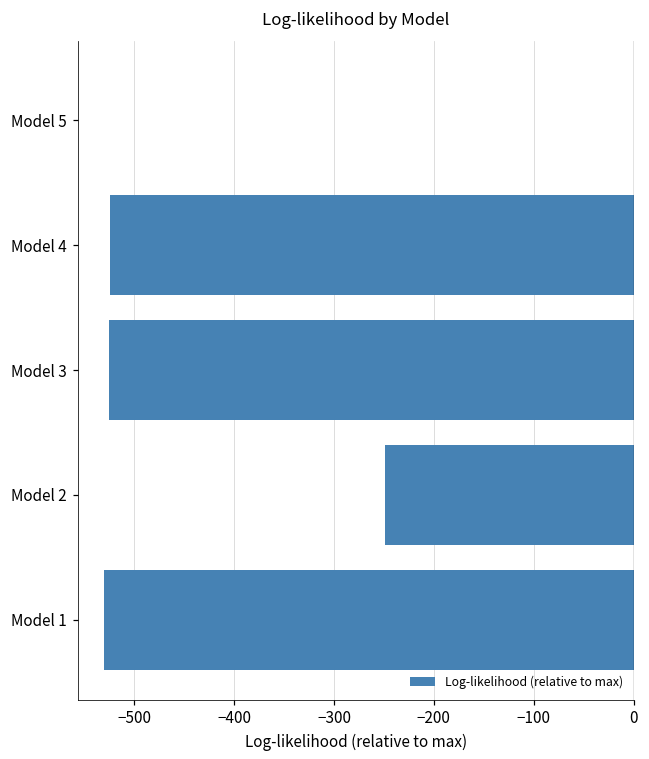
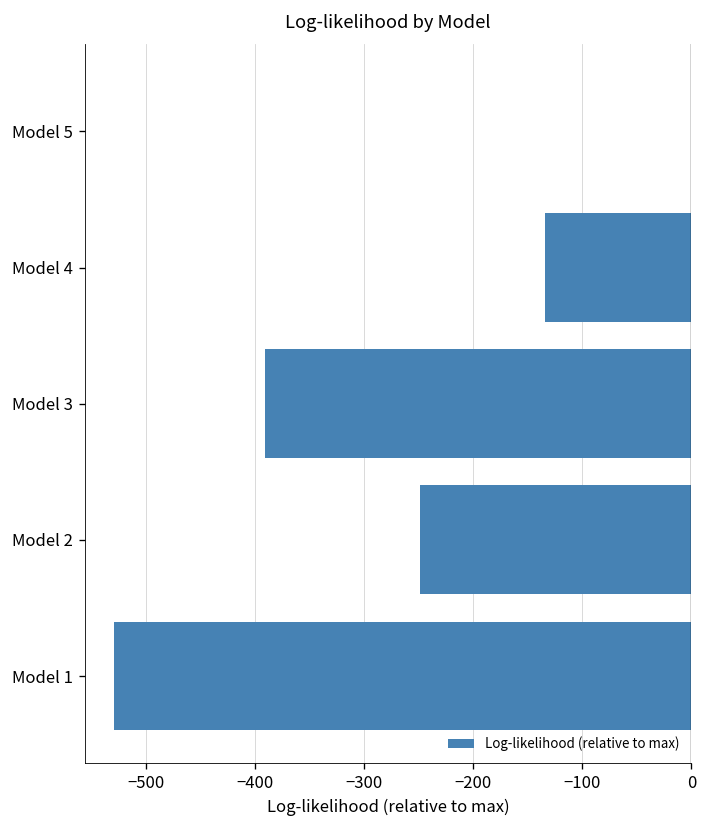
Model 4: -520 -> -130
Model 3: -530 -> -390
